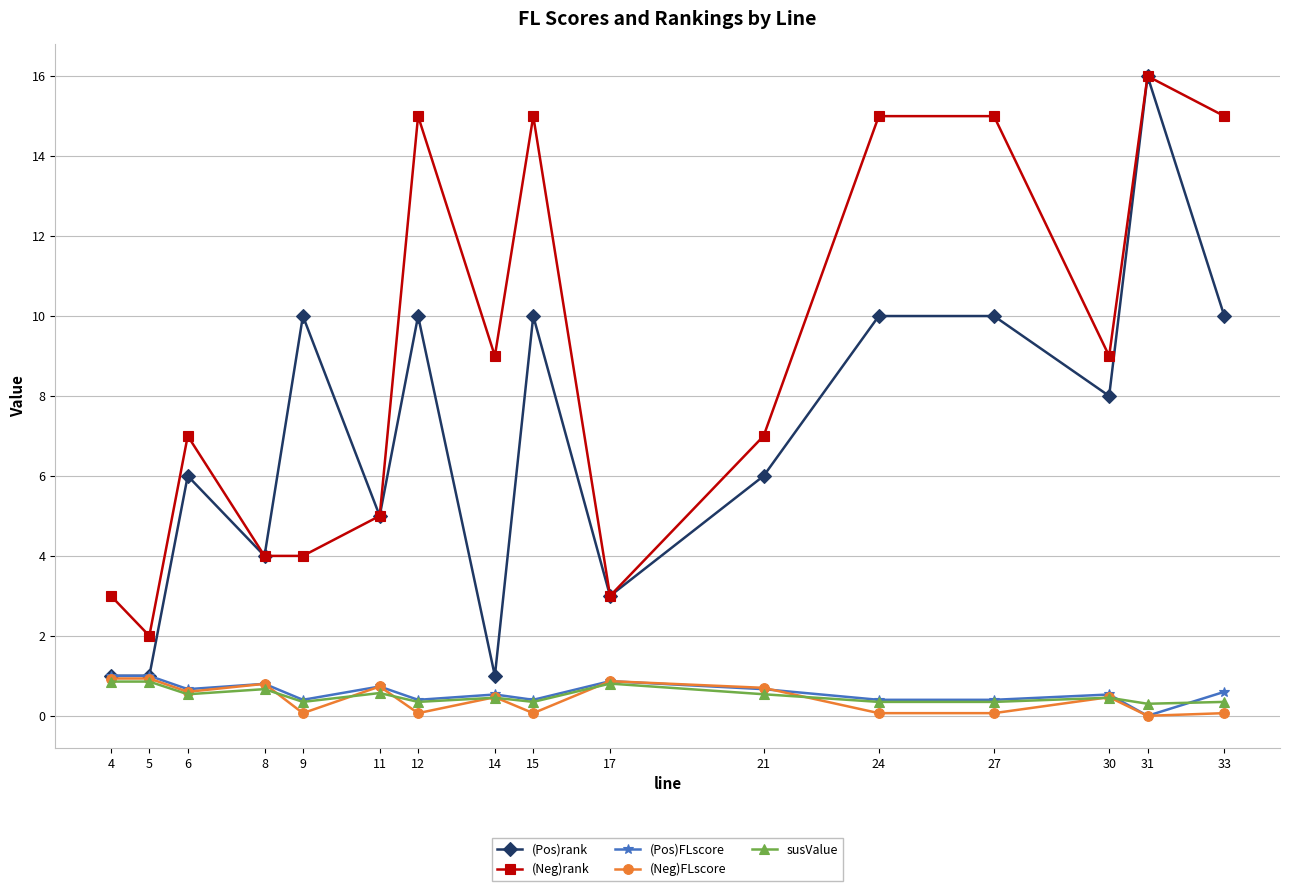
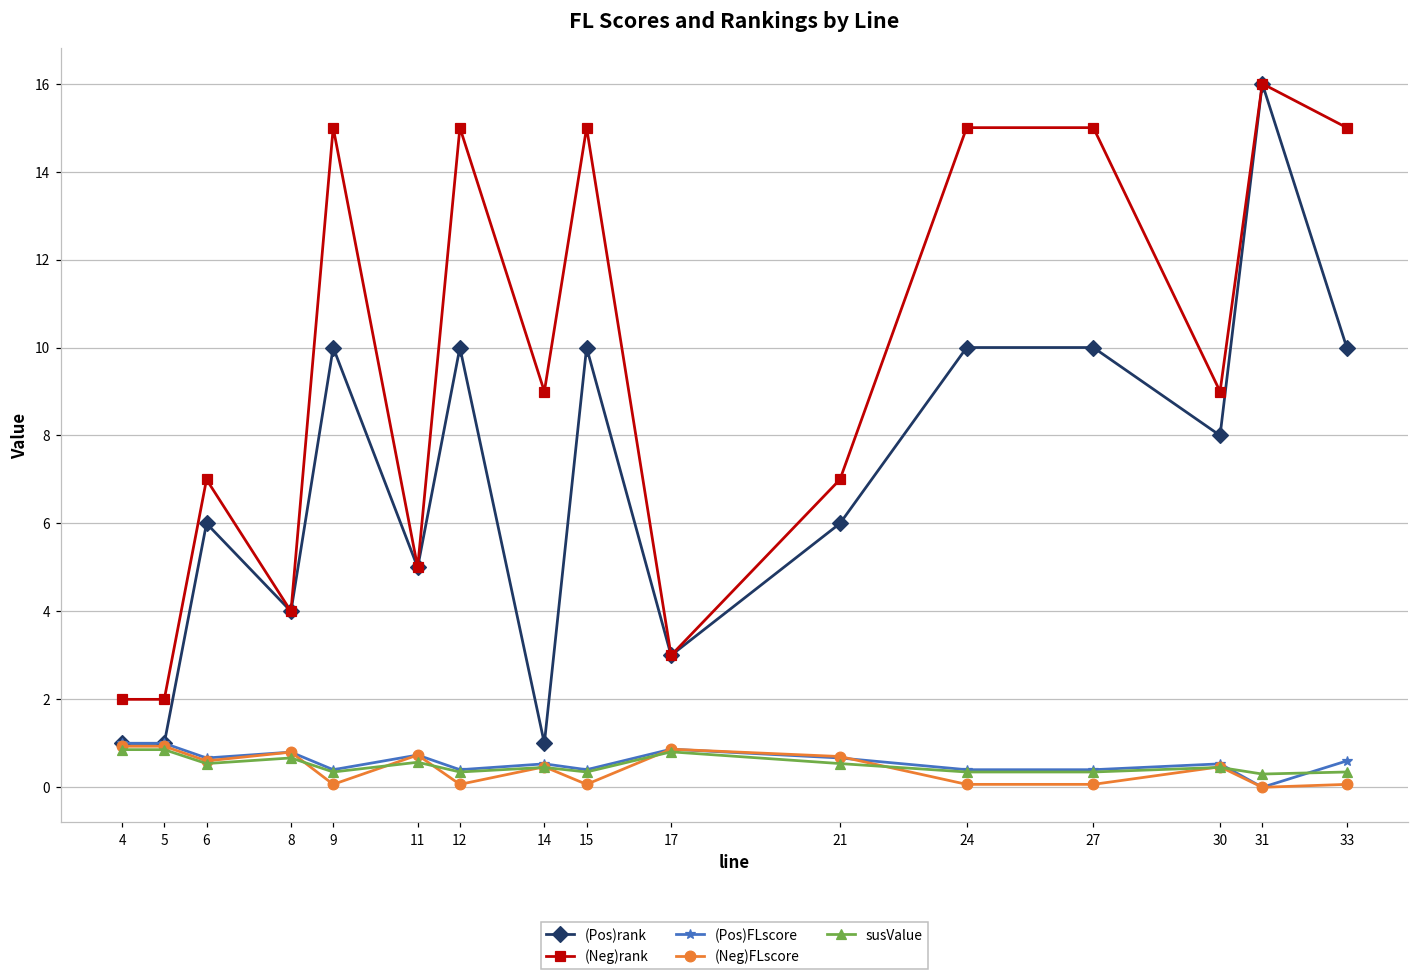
(Neg)rank, 4: 3 -> 2
(Neg)rank, 9: 4 -> 15
